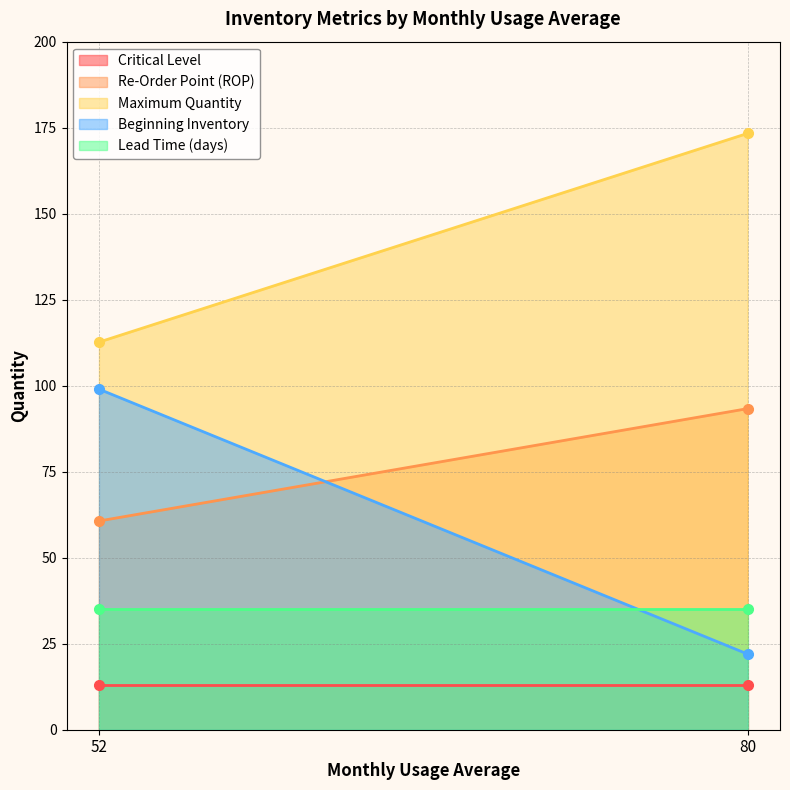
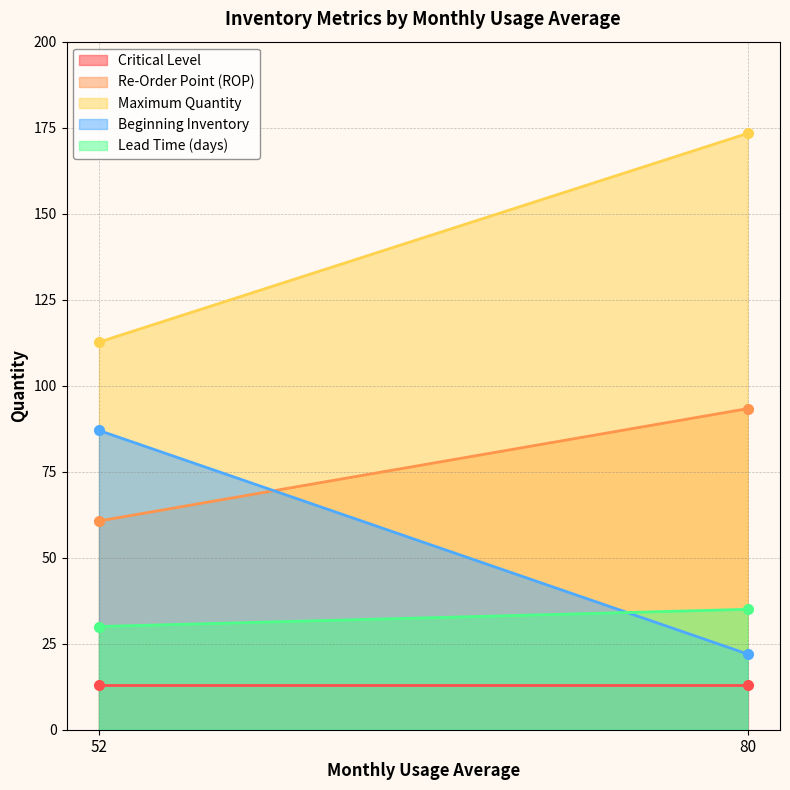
Beginning Inventory, 52: 99 -> 87
Lead Time (days), 52: 35 -> 30
